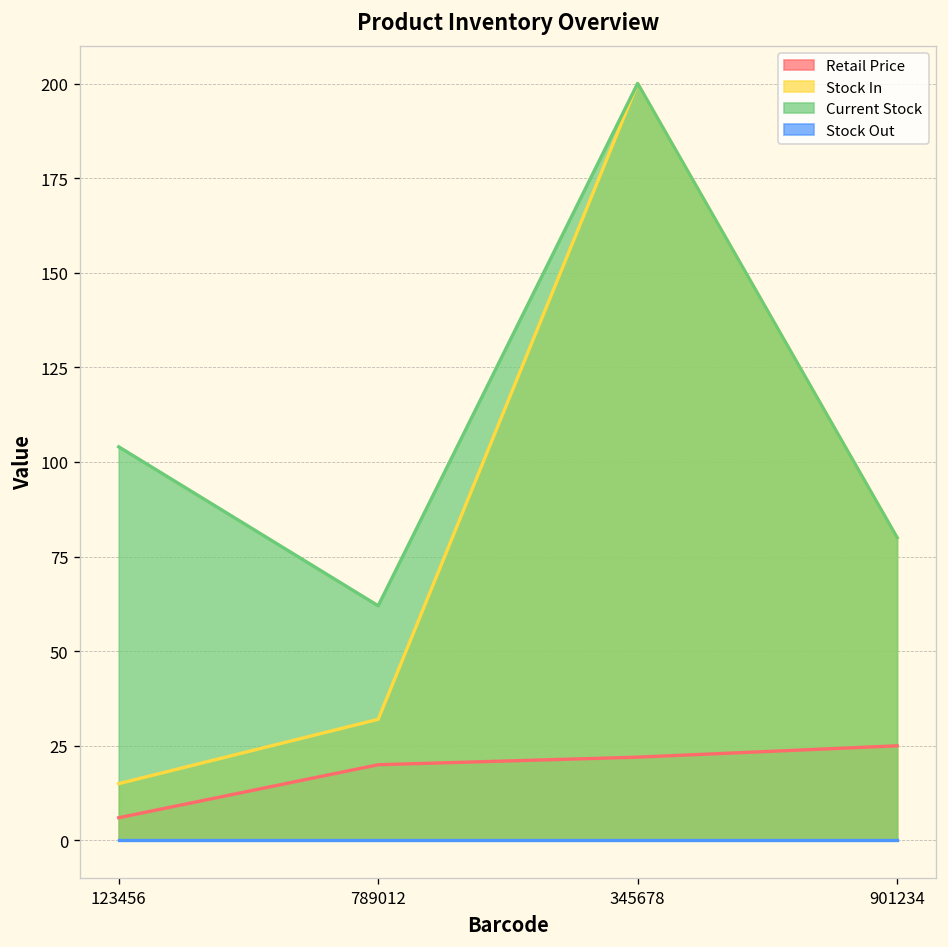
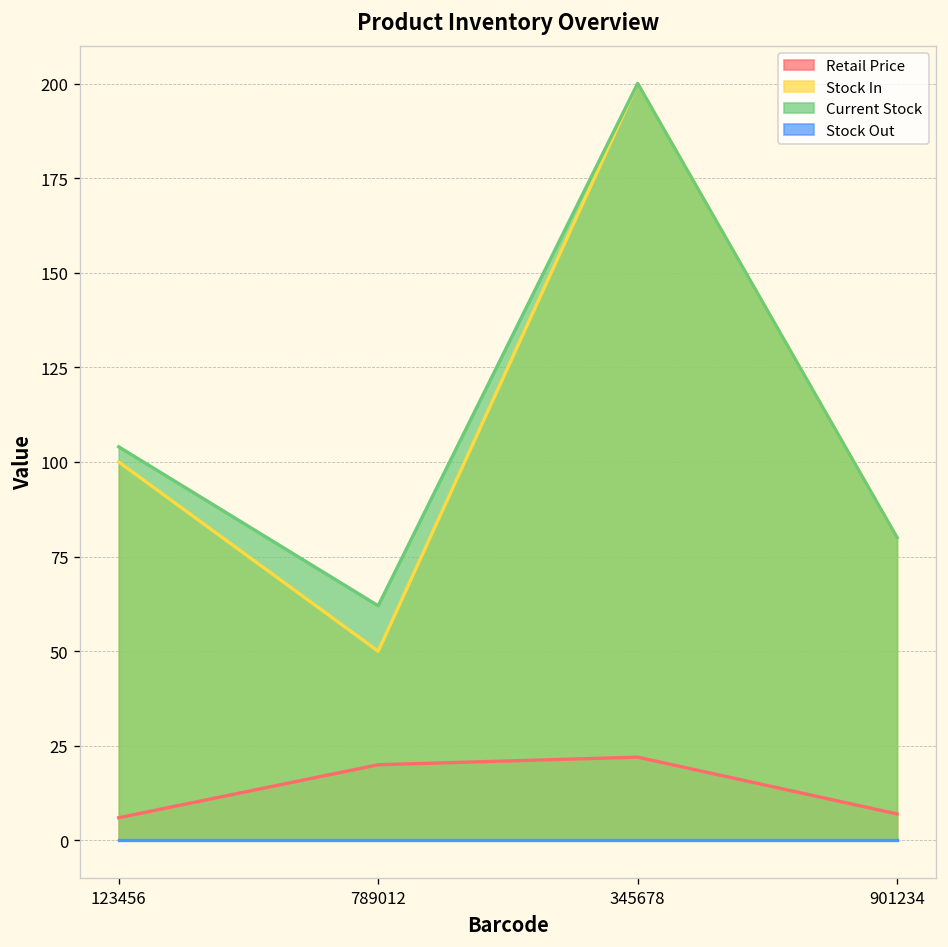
Stock In, 123456: 15 -> 100
Stock In, 789012: 32 -> 50
Retail Price, 901234: 25 -> 7
